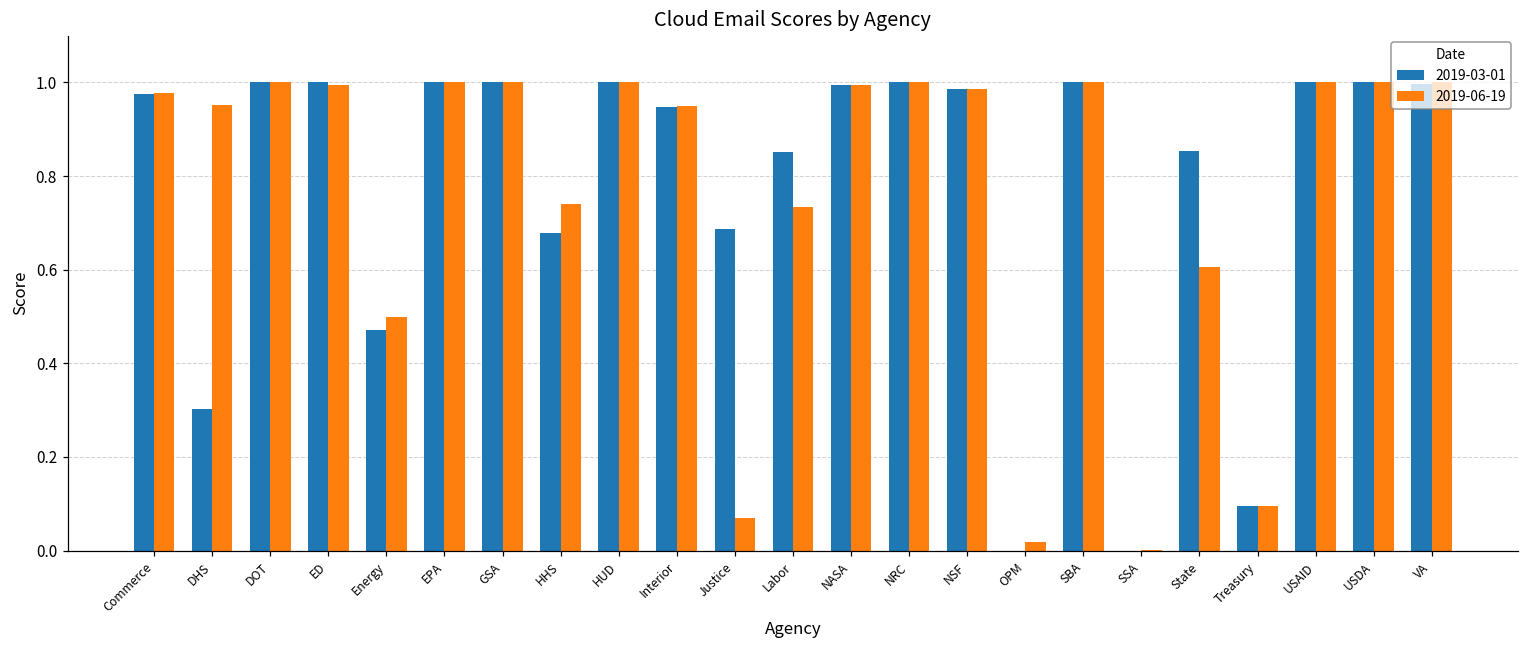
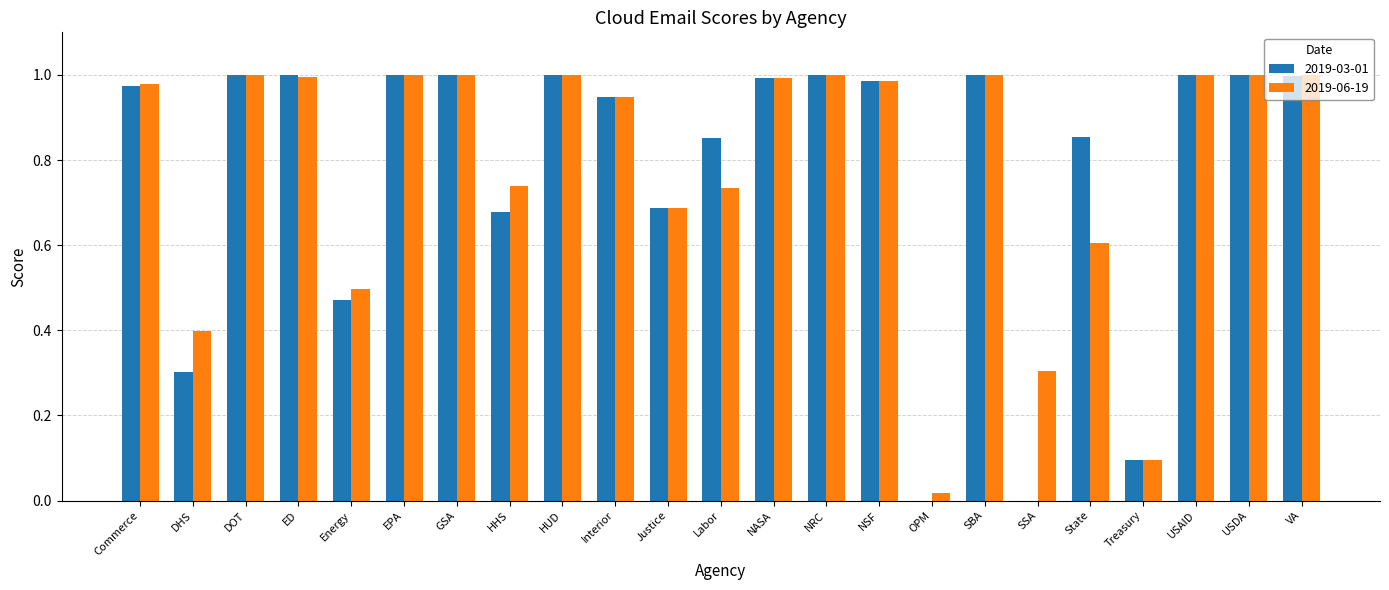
2019-06-19, DHS: 0.95 -> 0.40
2019-06-19, Justice: 0.07 -> 0.69
2019-06-19, SSA: 0.00 -> 0.30
